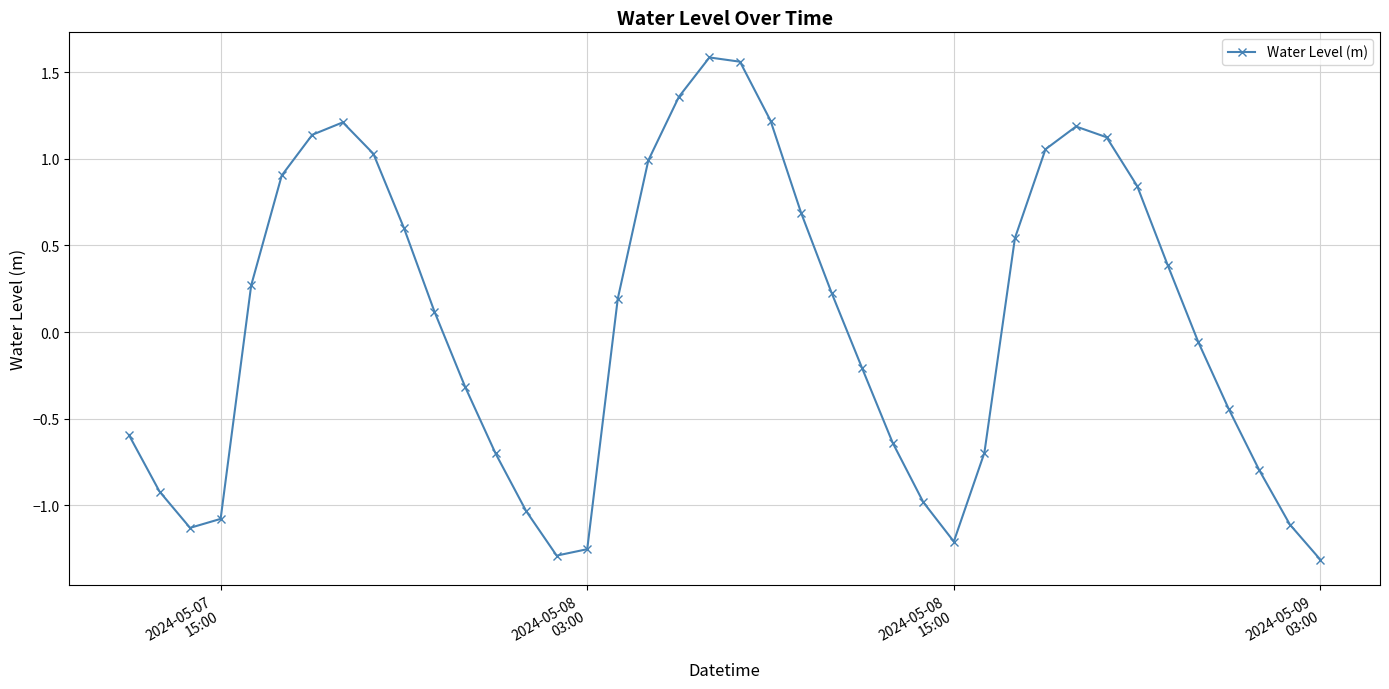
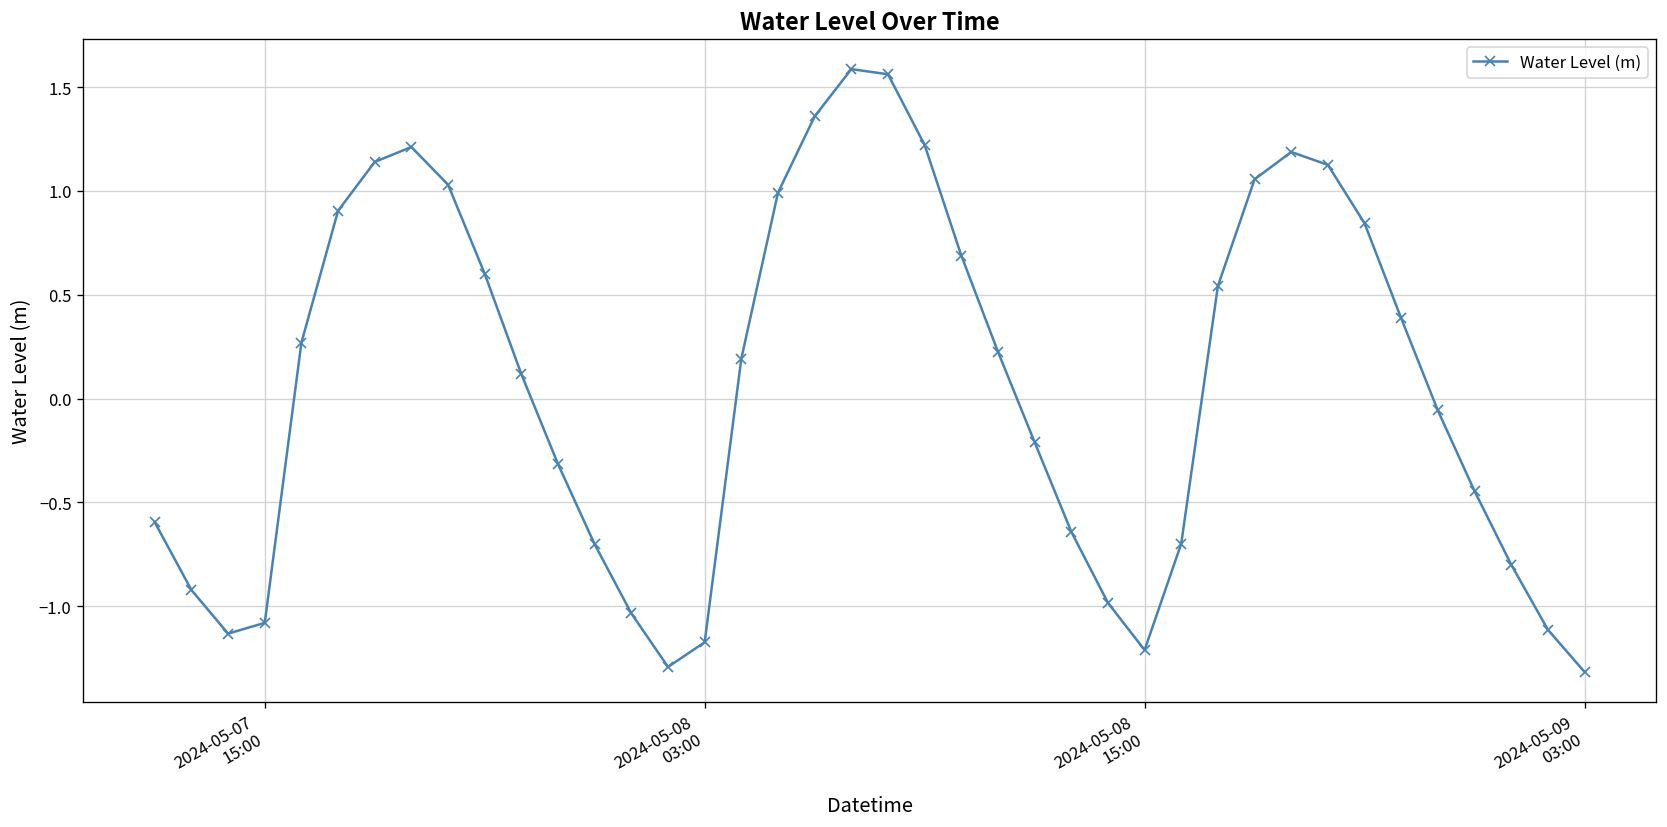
2024-05-08 03:00: -1.26 -> -1.17
